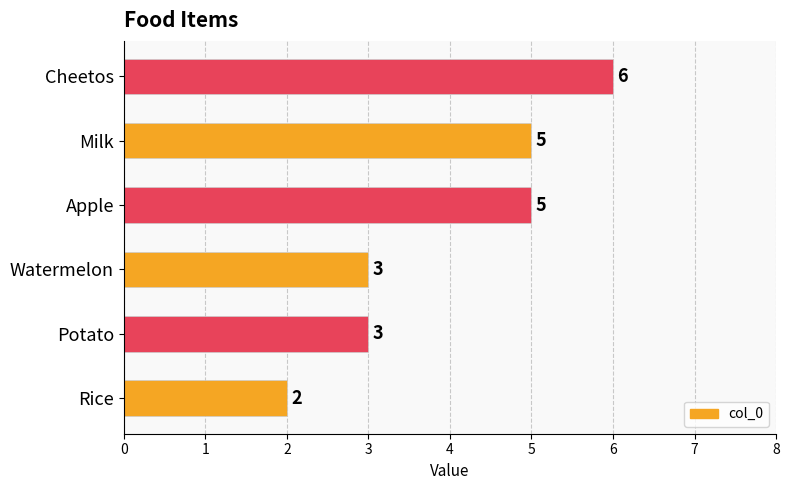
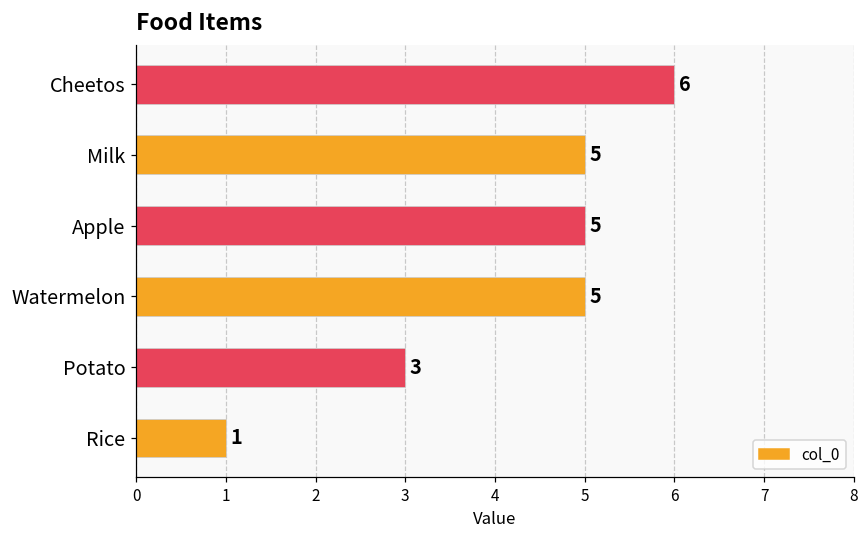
Watermelon: 3 -> 5
Rice: 2 -> 1
